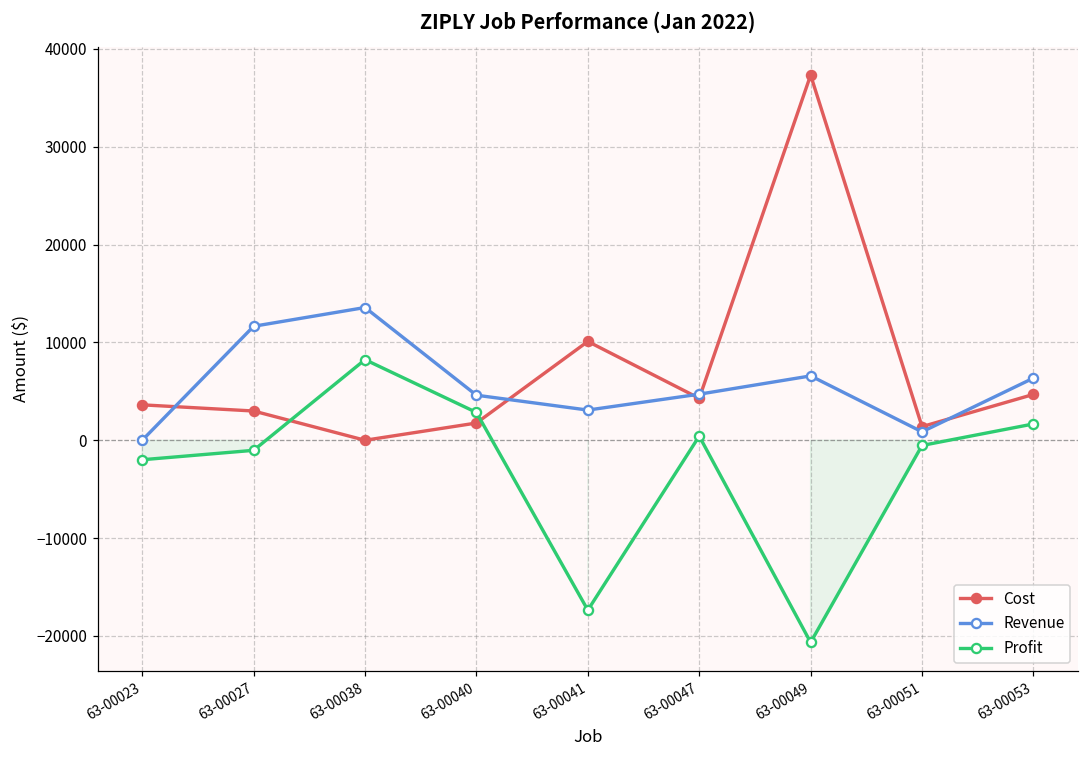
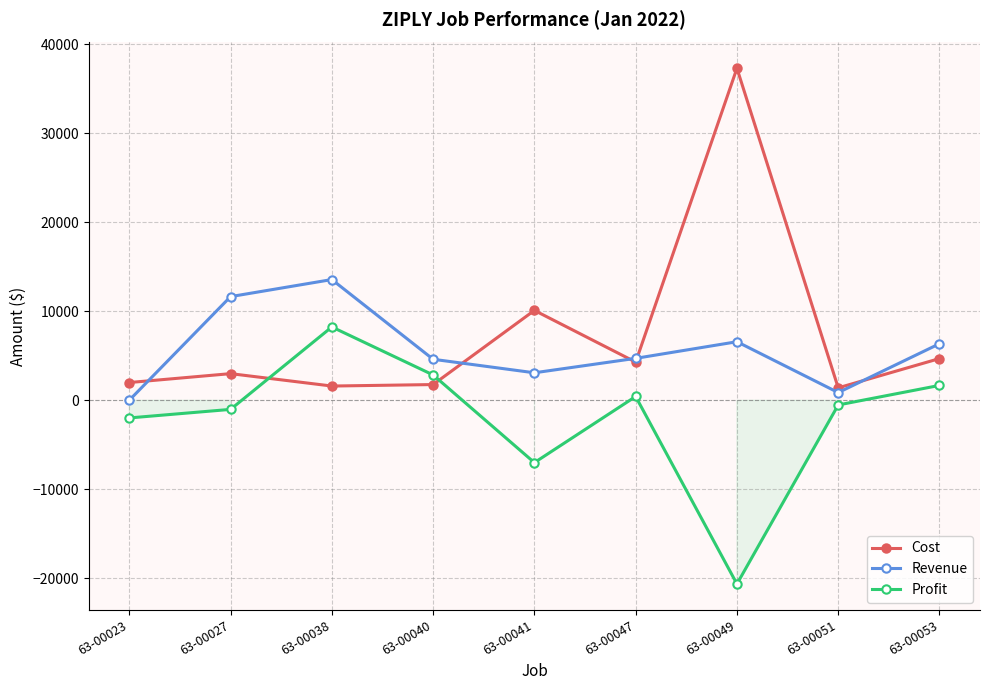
Cost, 63-00023: 4000 -> 2000
Cost, 63-00038: 0 -> 2000
Profit, 63-00041: -17000 -> -7000
